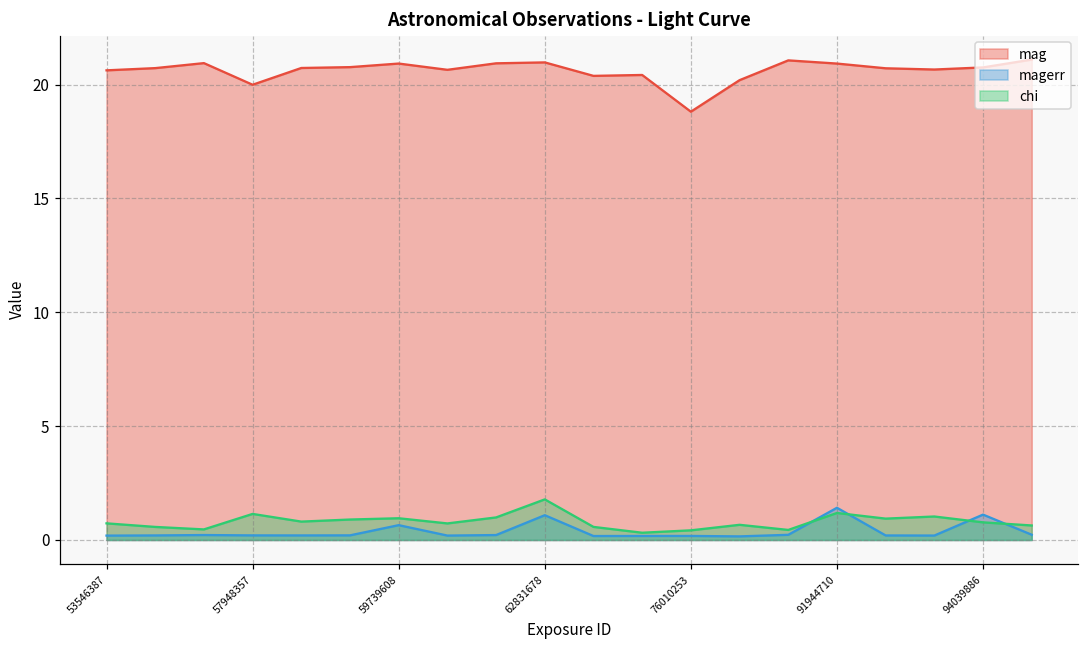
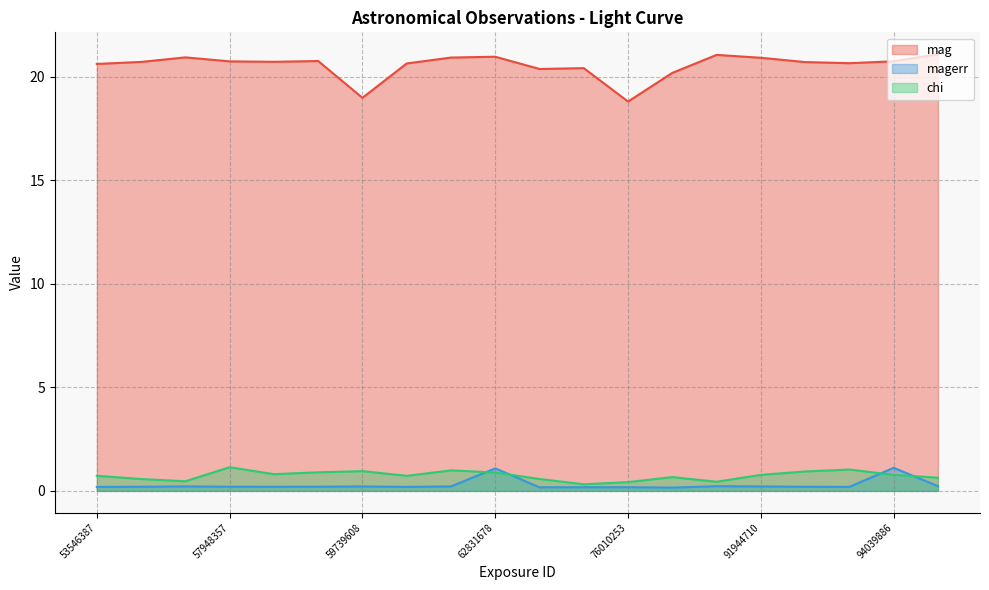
mag, 57948357: 20.0 -> 20.8
mag, 59739608: 20.9 -> 19.0
magerr, 59739608: 0.7 -> 0.2
chi, 62831678: 1.8 -> 0.9
magerr, 91944710: 1.4 -> 0.2
chi, 91944710: 1.2 -> 0.8
